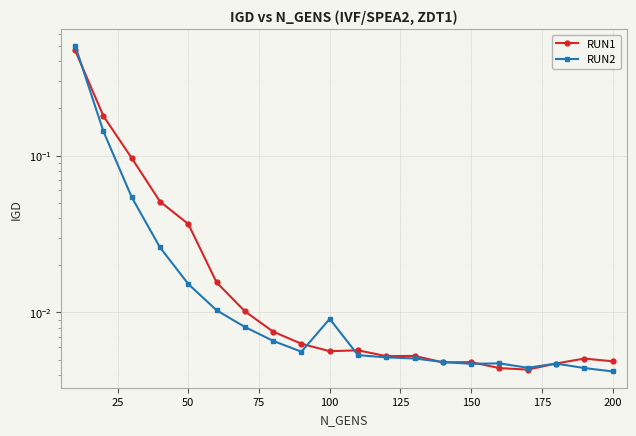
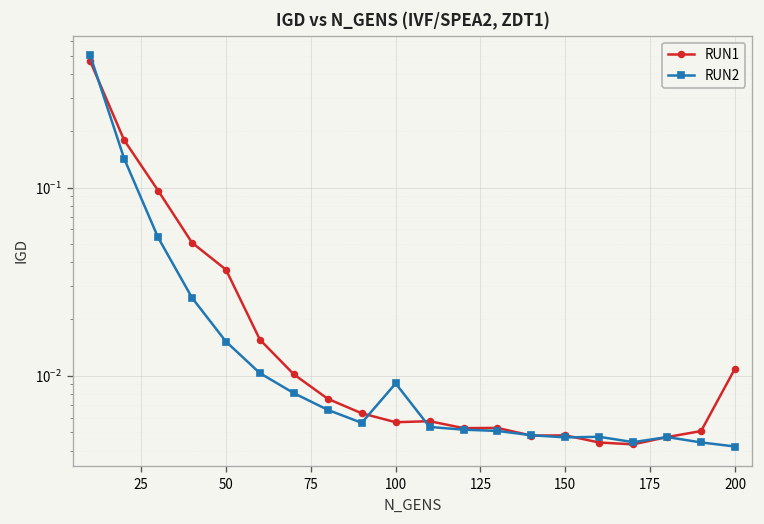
RUN1, 200: 0.0049 -> 0.011
